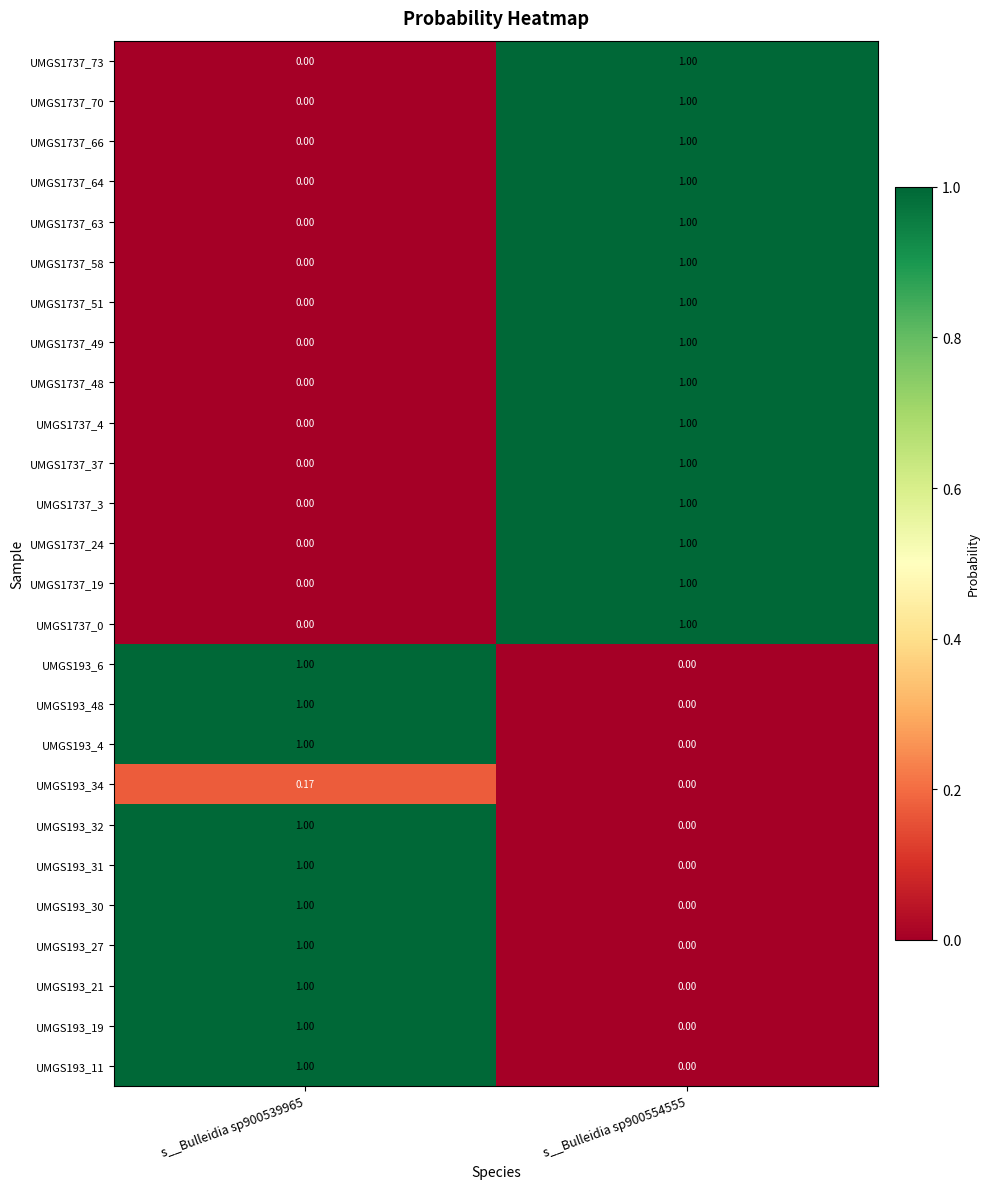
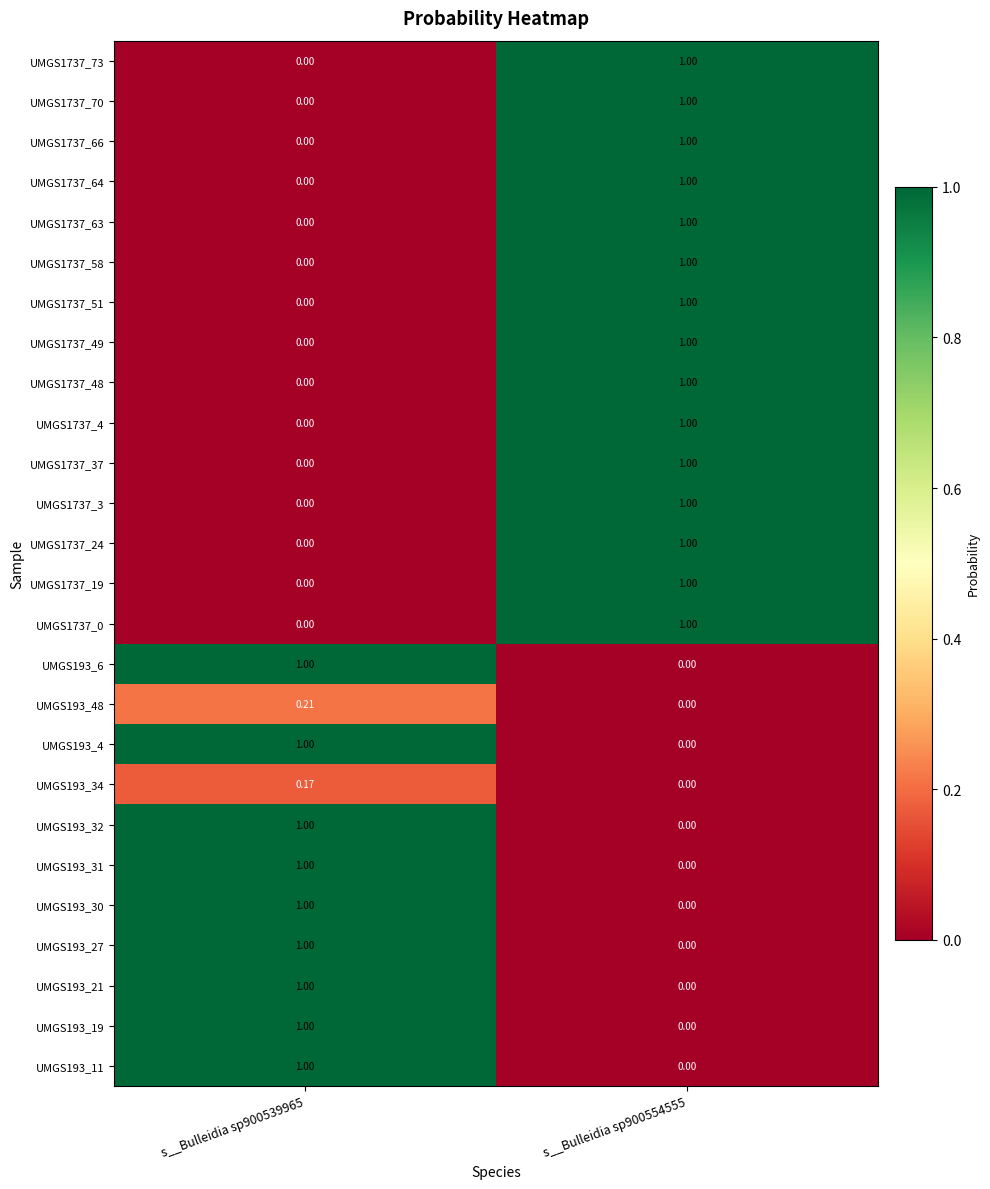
UMGS193_48, s__Bulleidia sp900539965: 1.00 -> 0.21
